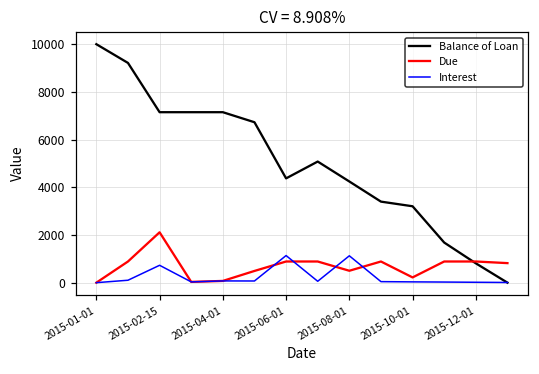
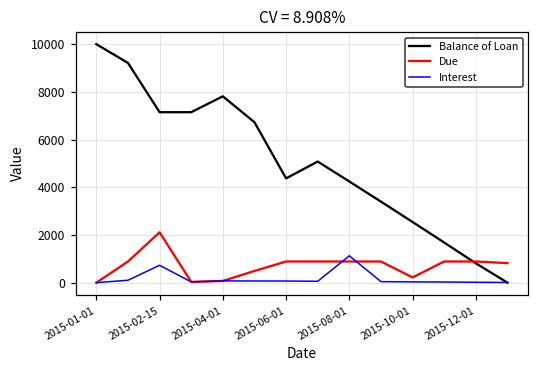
Balance of Loan, 2015-04-01: 7100 -> 7800
Interest, 2015-06-01: 1100 -> 100
Due, 2015-08-01: 500 -> 900
Balance of Loan, 2015-10-01: 3200 -> 2500
